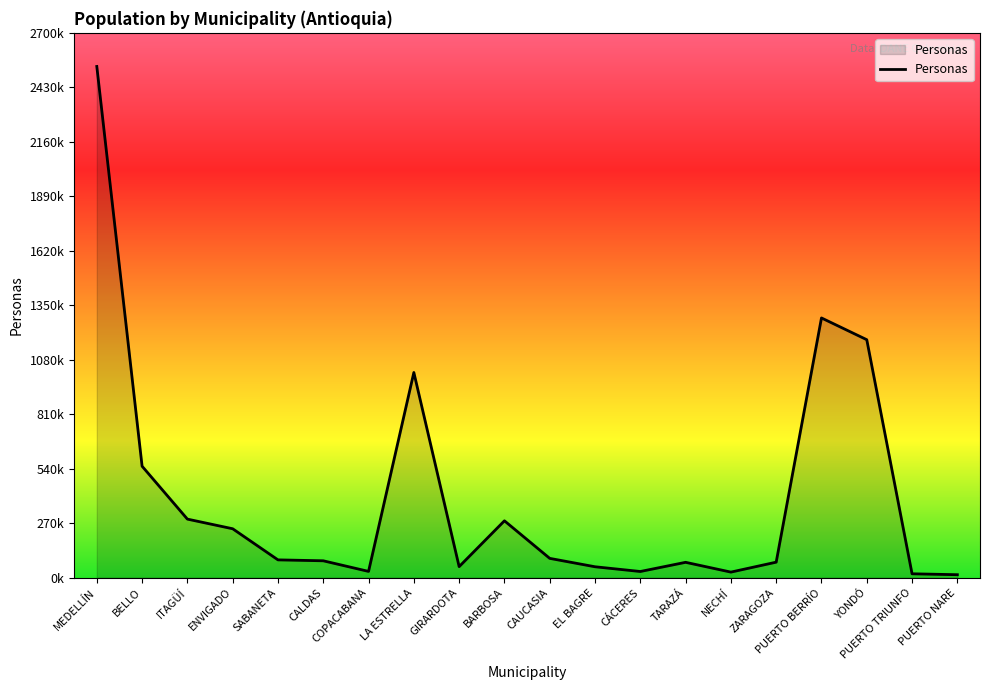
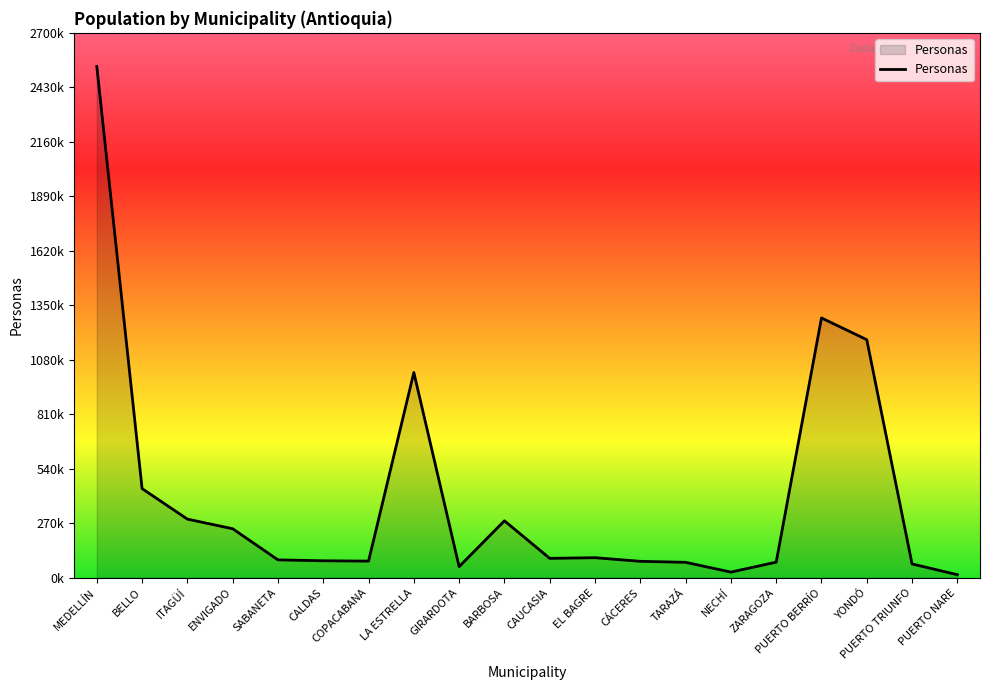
BELLO: 550000 -> 440000
COPACABANA: 30000 -> 80000
EL BAGRE: 50000 -> 100000
CÁCERES: 30000 -> 80000
PUERTO TRIUNFO: 20000 -> 70000
